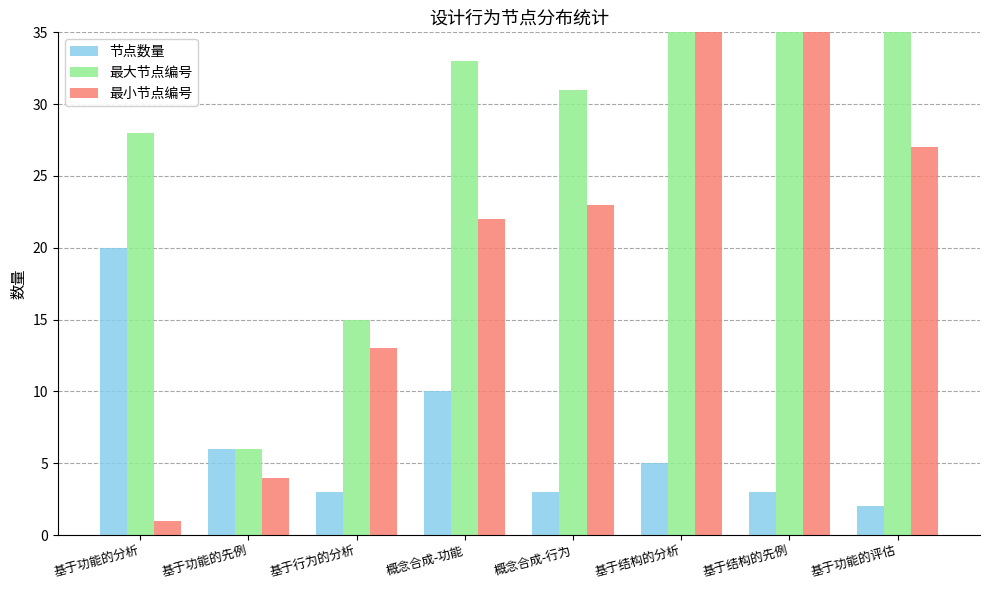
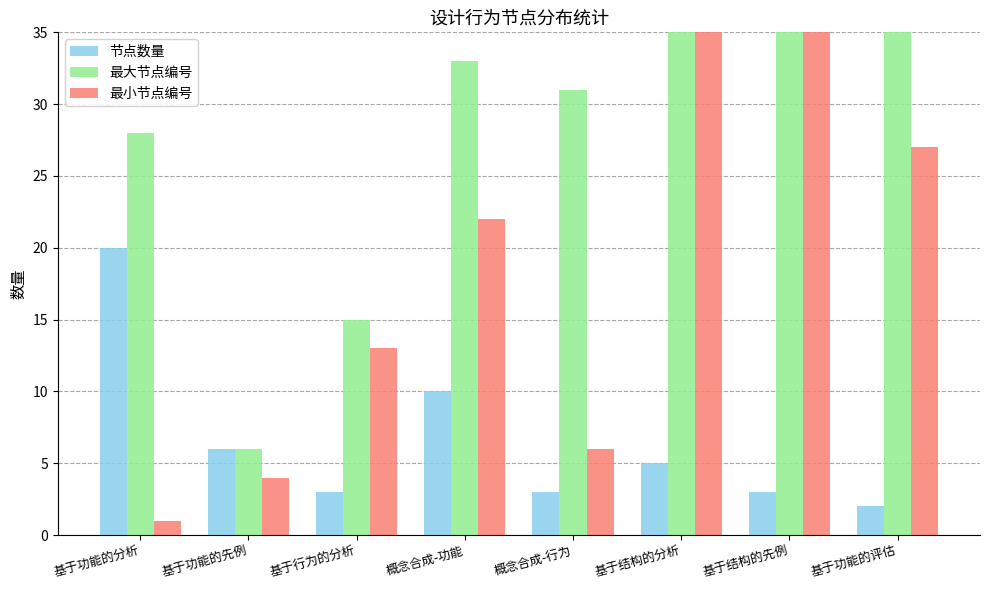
最小节点编号, 概念合成-行为: 23 -> 6
